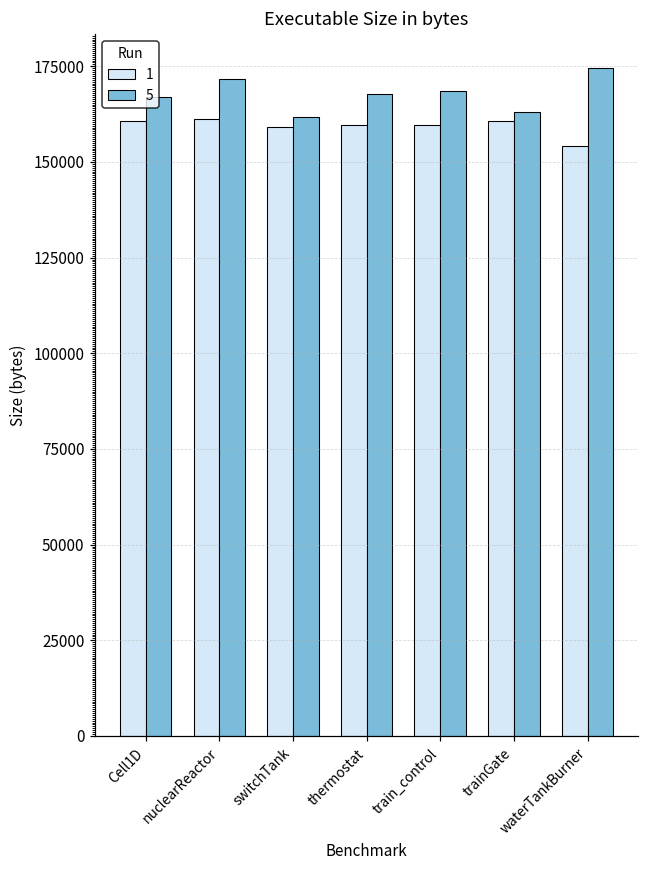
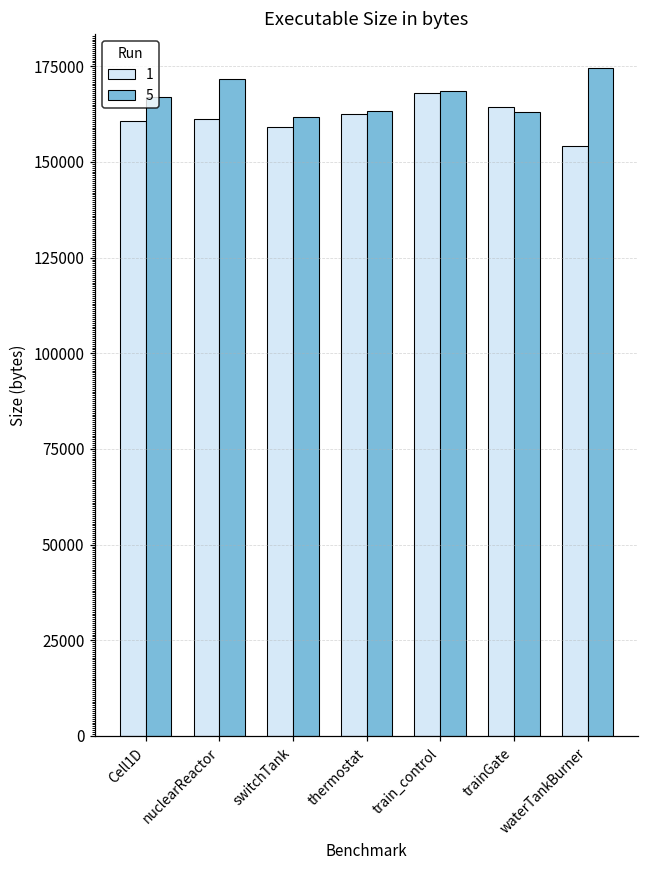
1, thermostat: 160000 -> 163000
5, thermostat: 168000 -> 163000
1, train_control: 160000 -> 168000
1, trainGate: 161000 -> 164000
